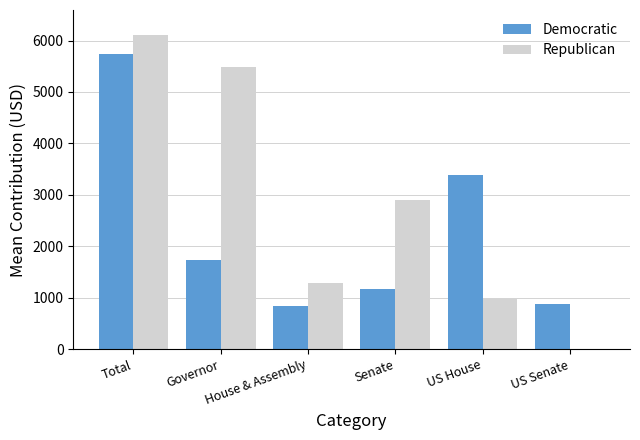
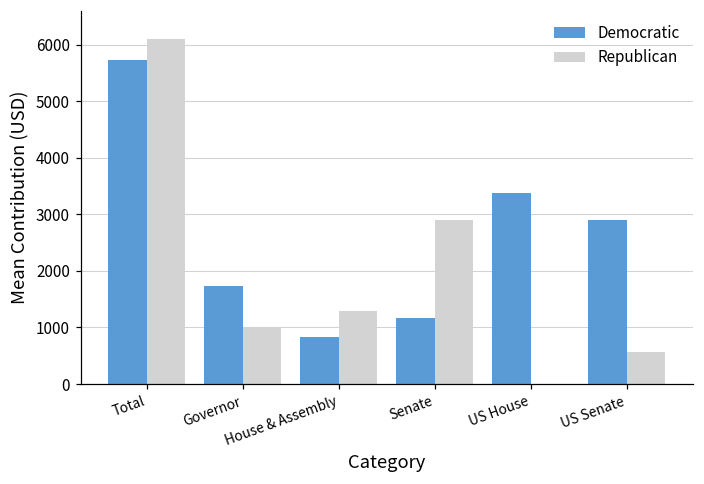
Republican, Governor: 5500 -> 1000
Republican, US House: 1000 -> 0
Democratic, US Senate: 900 -> 2900
Republican, US Senate: 0 -> 600
